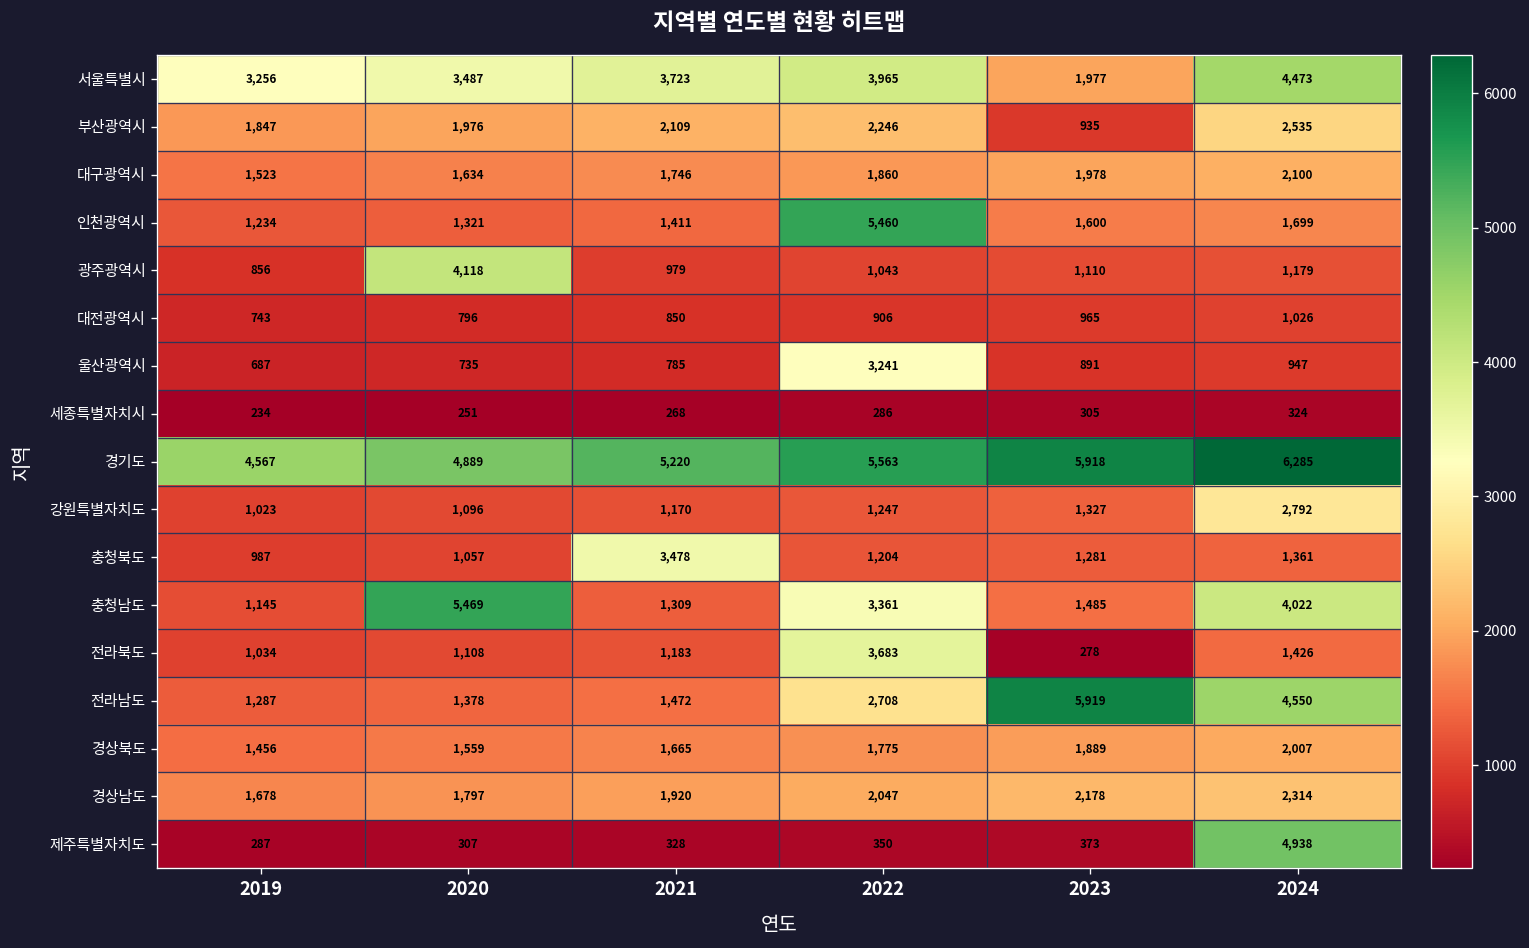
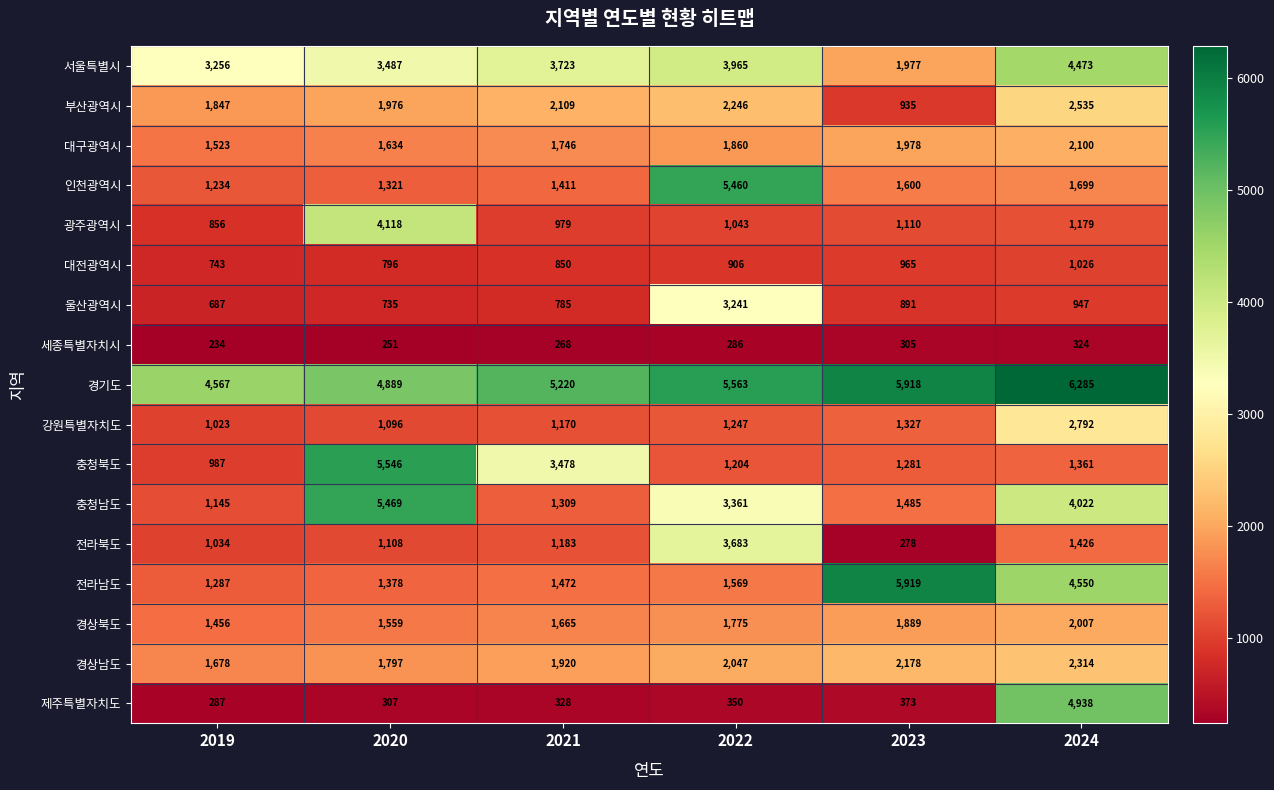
충청북도, 2020: 1,057 -> 5,546
전라남도, 2022: 2,708 -> 1,569
